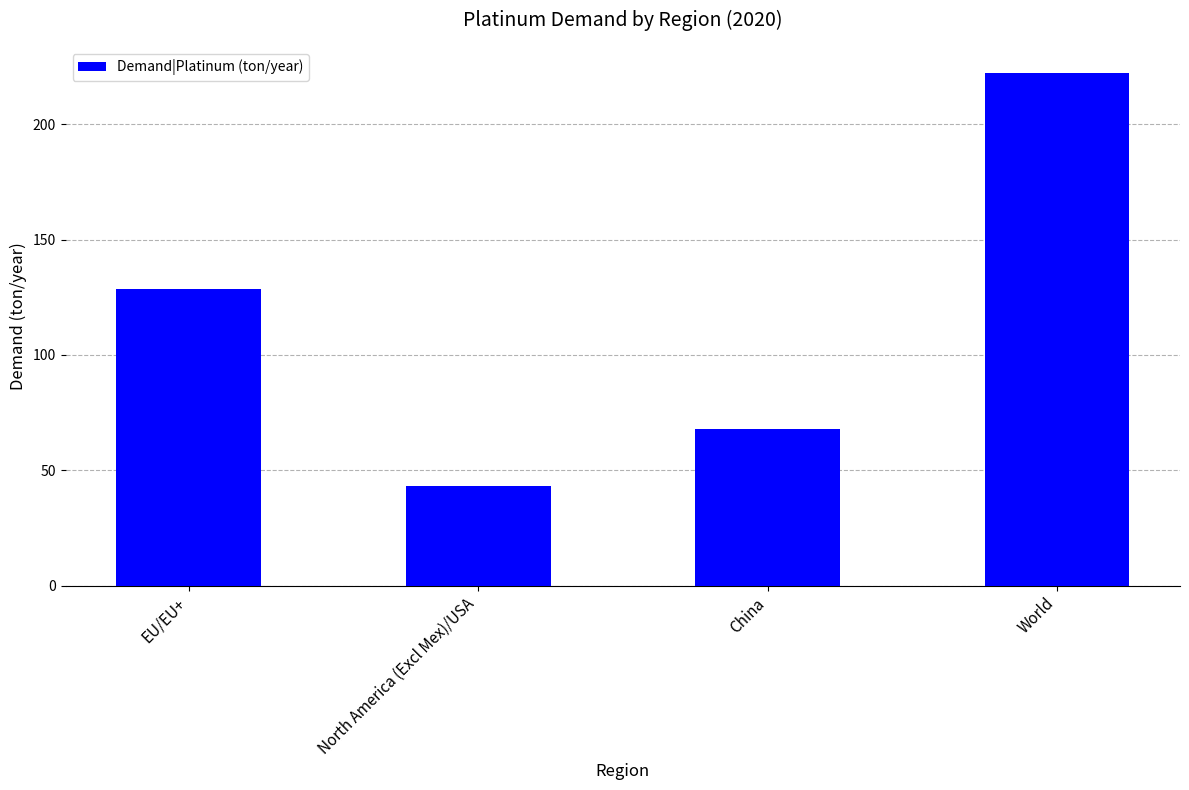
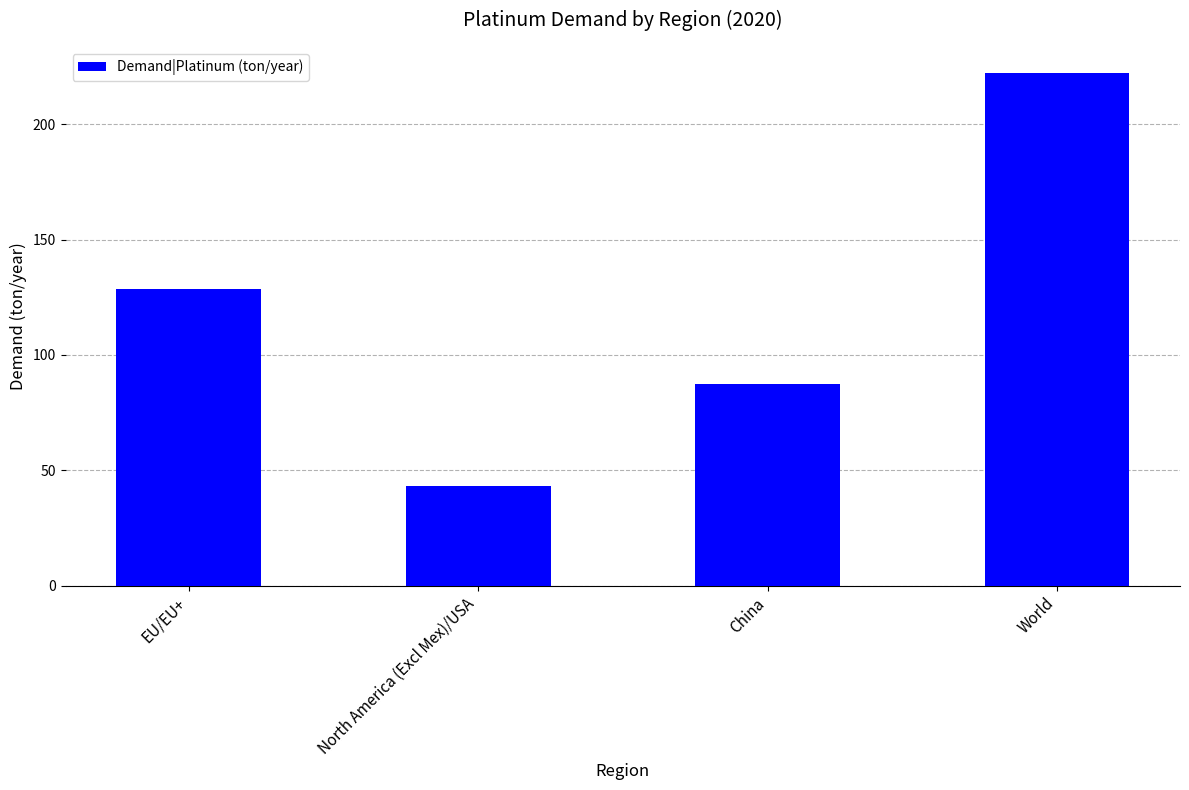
China: 68 -> 87
